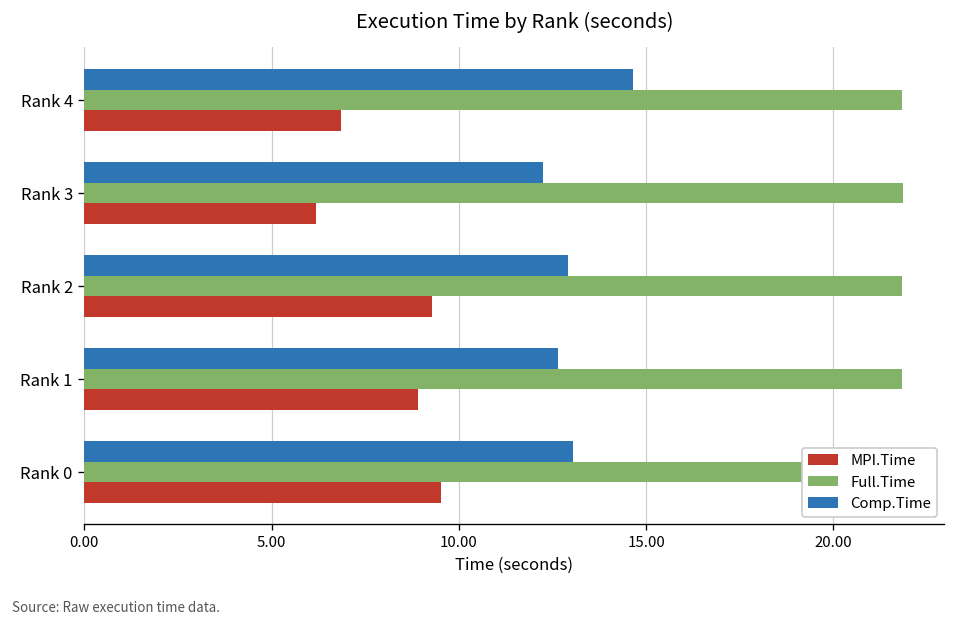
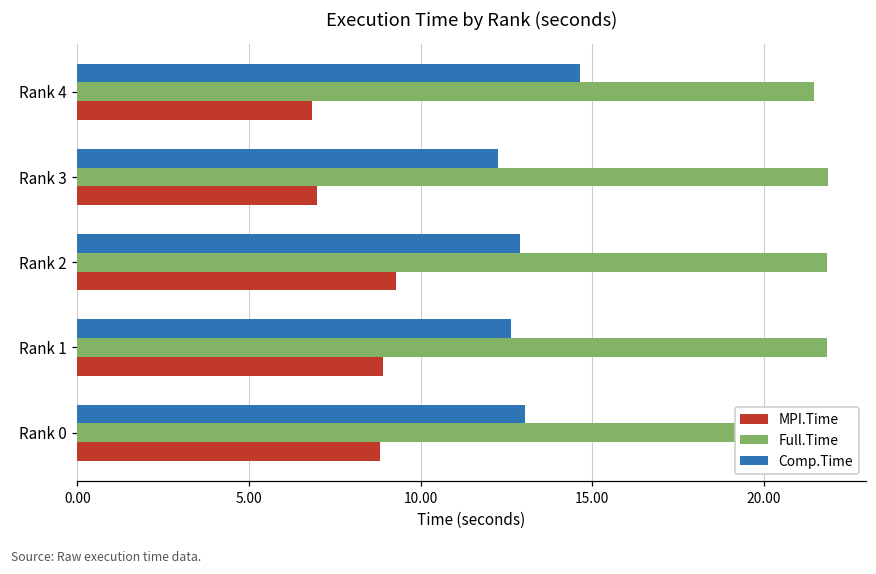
Full.Time, Rank 4: 21.8 -> 21.5
MPI.Time, Rank 3: 6.2 -> 7.0
MPI.Time, Rank 0: 9.5 -> 8.8
